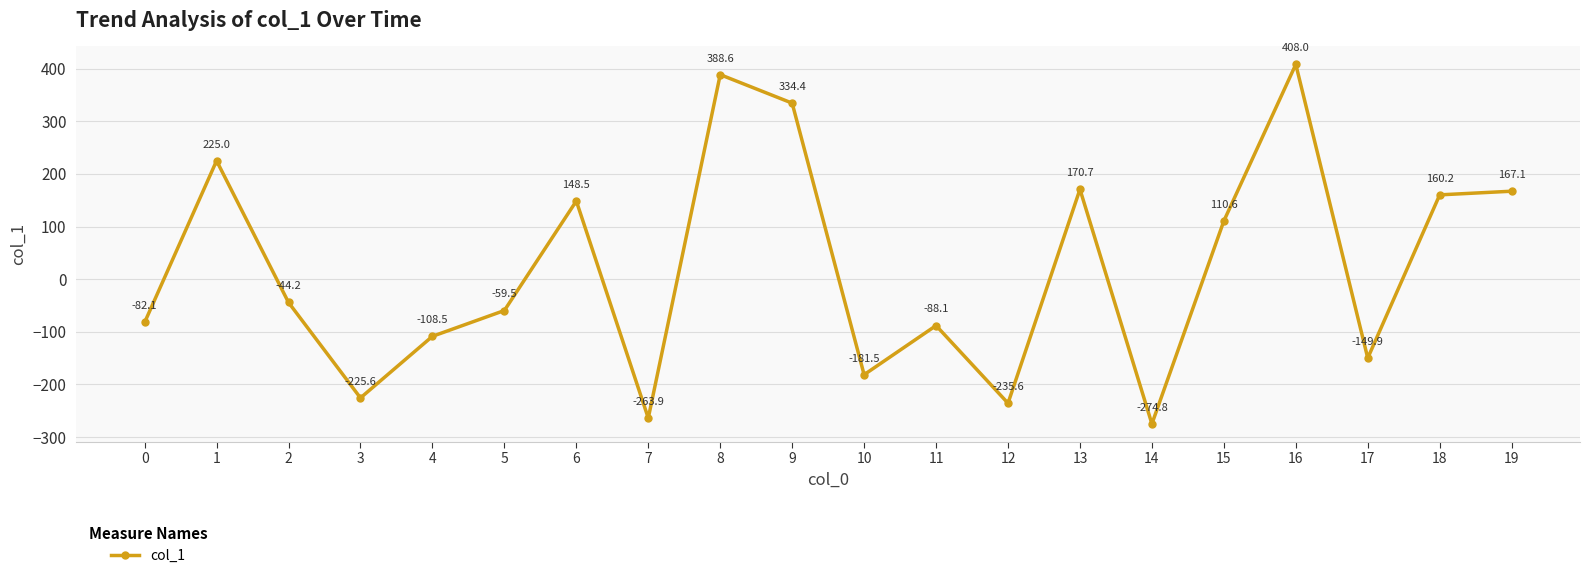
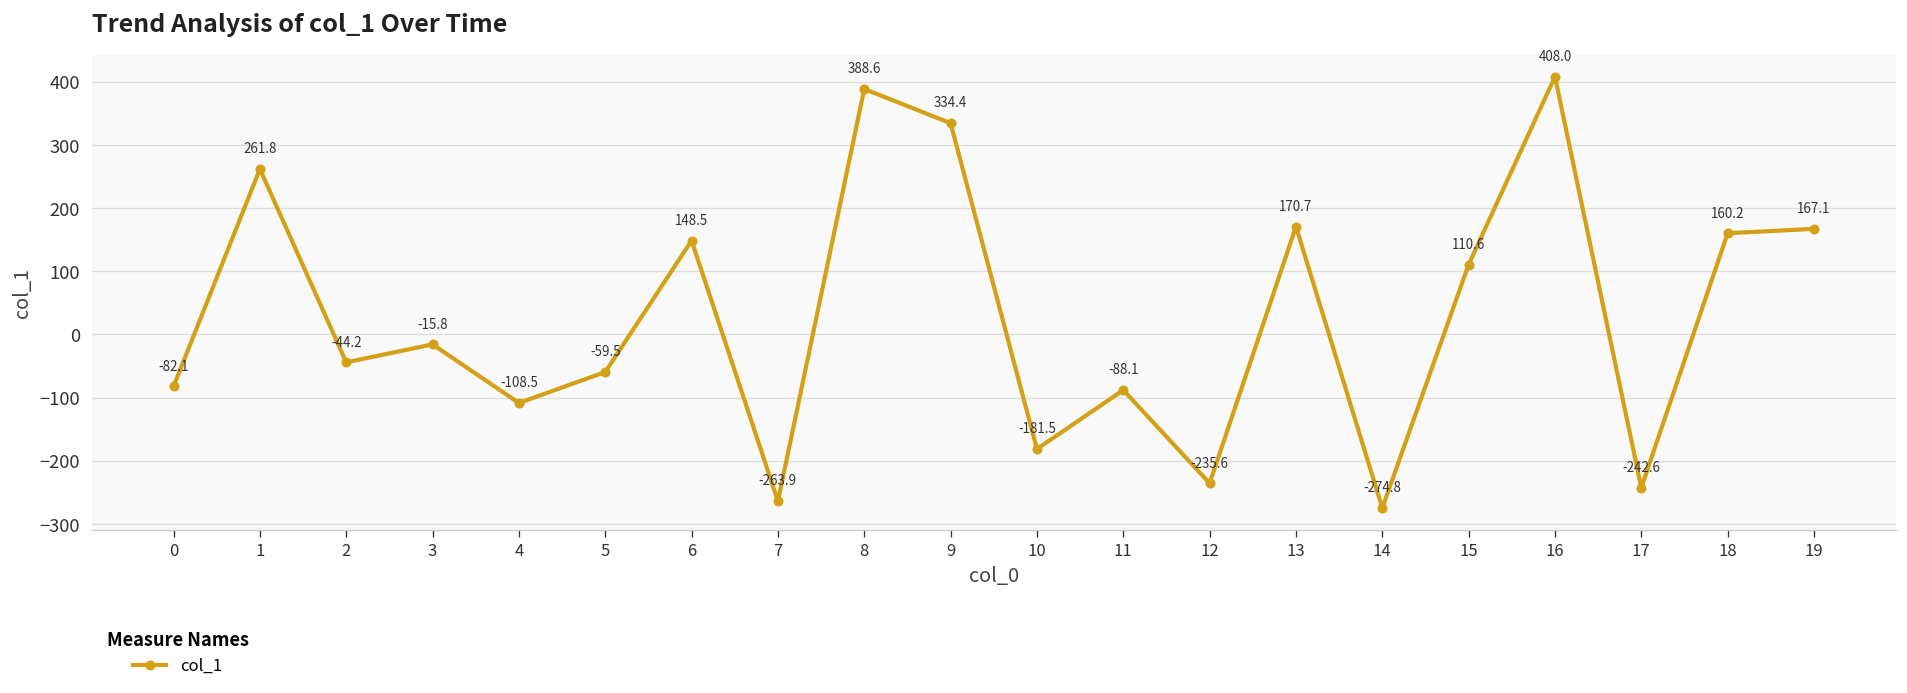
1: 225.0 -> 261.8
3: -225.6 -> -15.8
17: -149.9 -> -242.6
